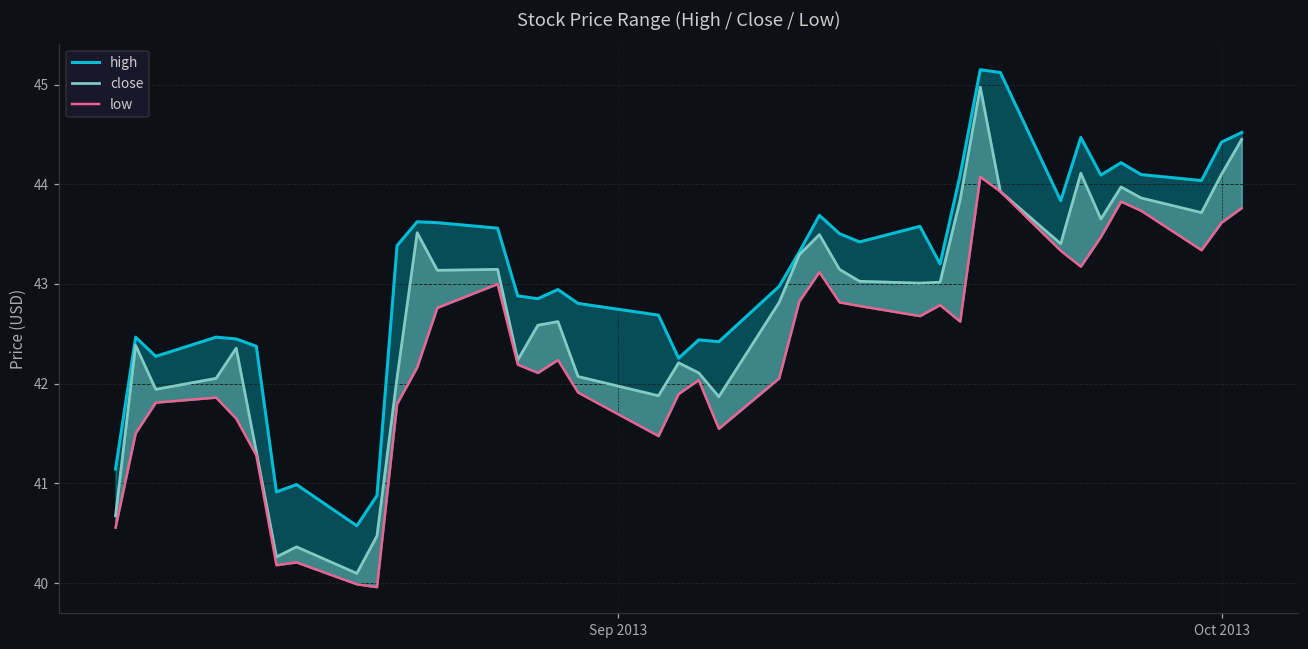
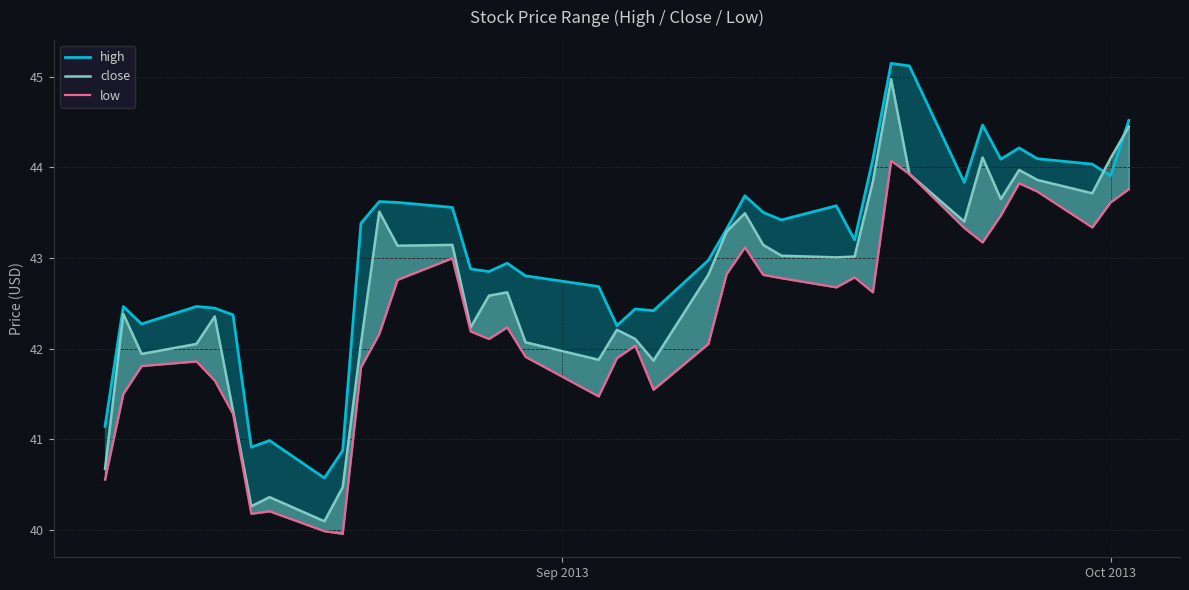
high, Oct 2013: 44.4 -> 43.9
